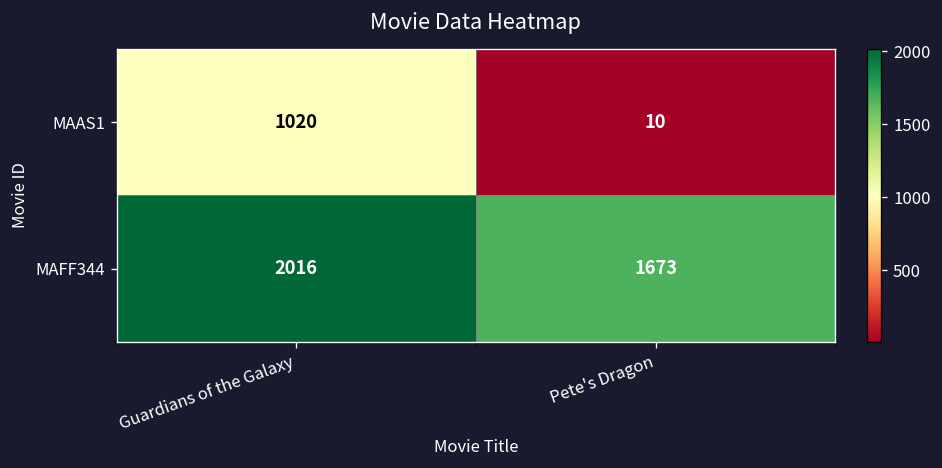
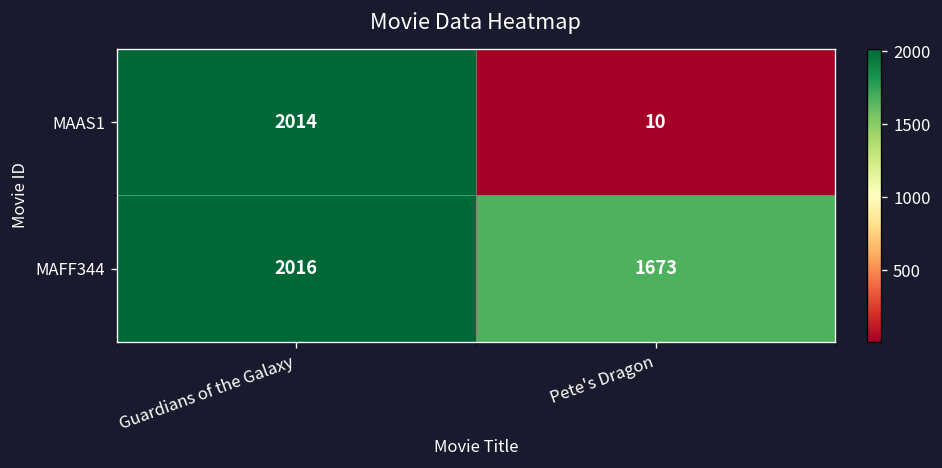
MAAS1, Guardians of the Galaxy: 1020 -> 2014
